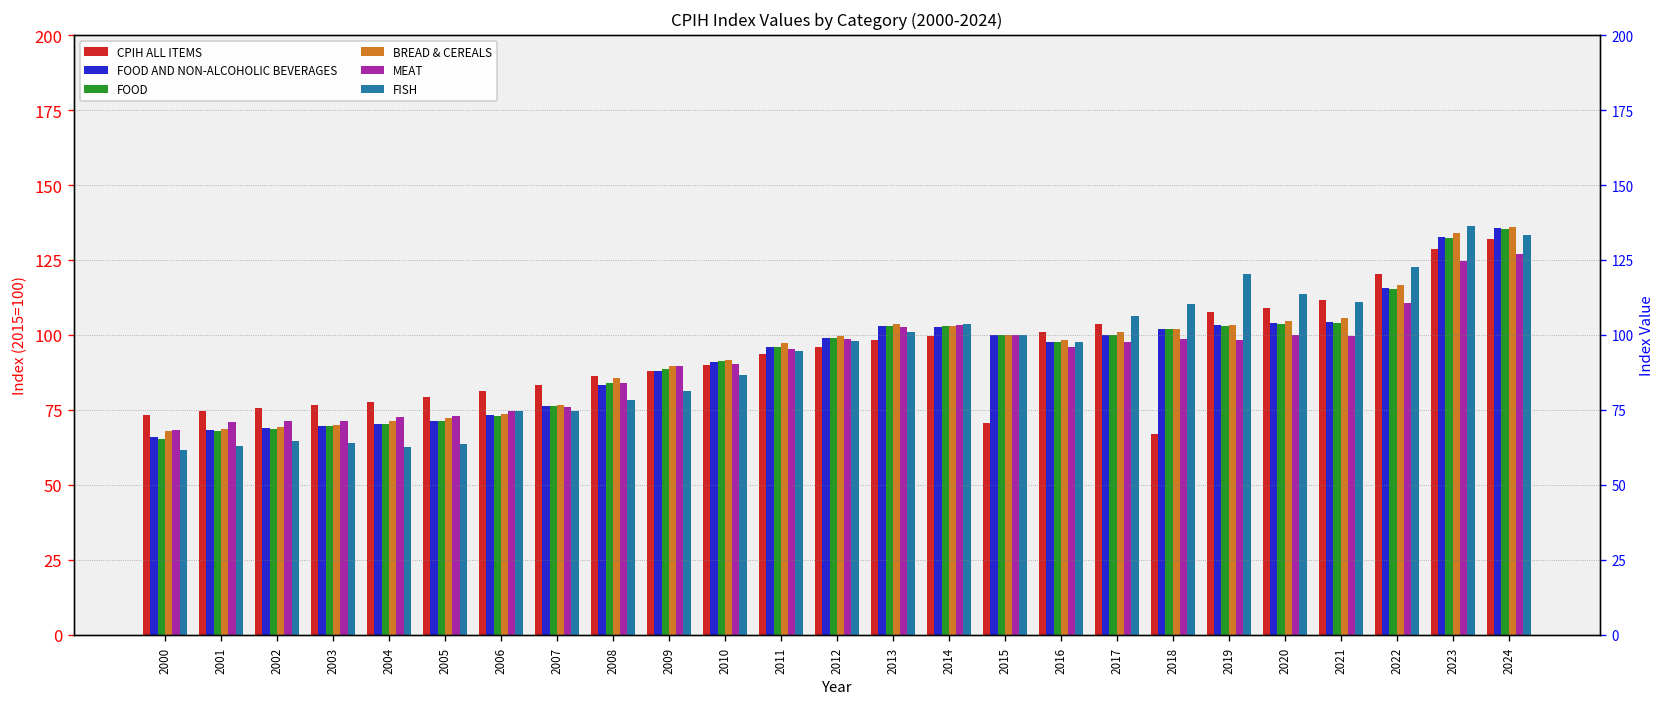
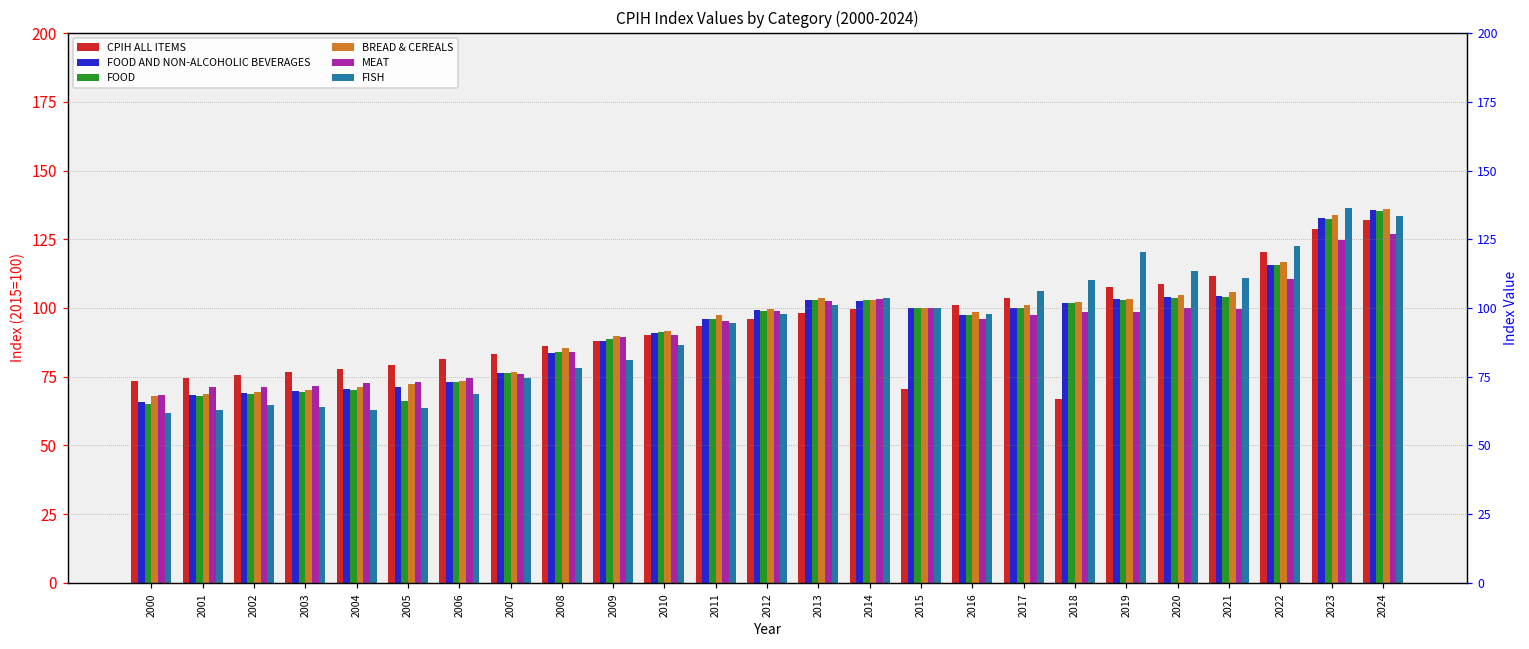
FOOD, 2005: 71 -> 66
FISH, 2006: 75 -> 69
